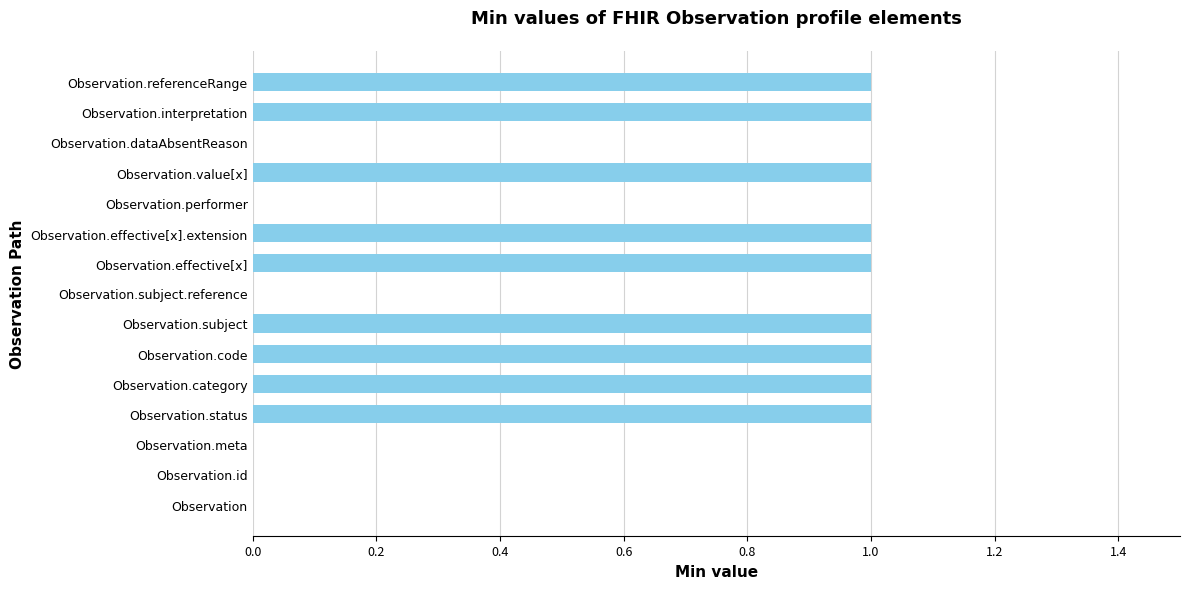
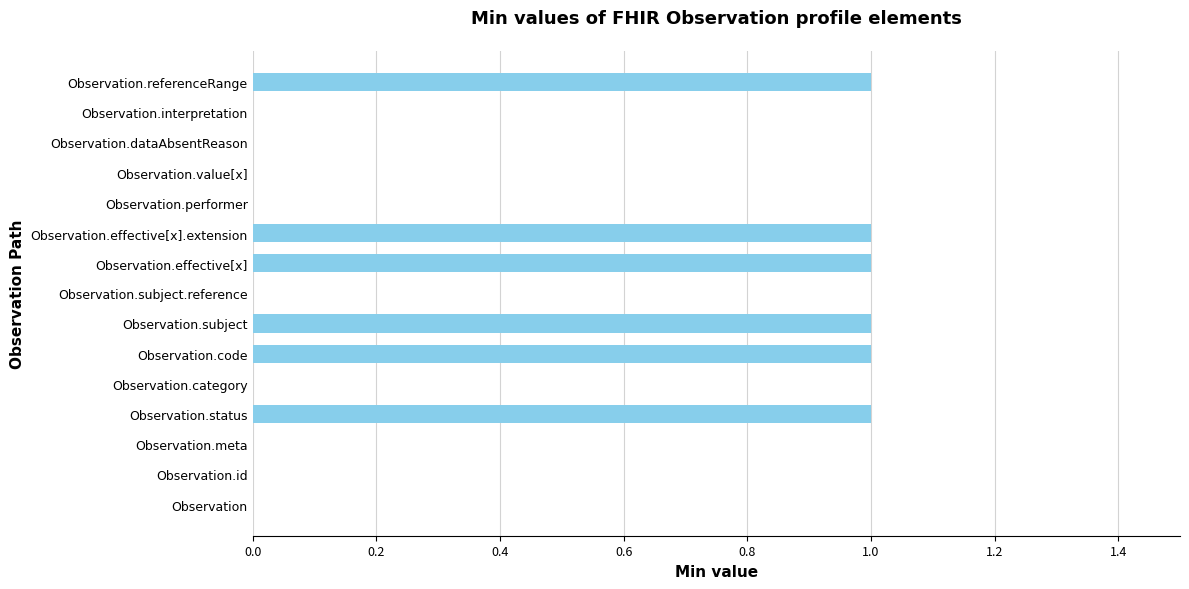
Observation.interpretation: 1 -> 0
Observation.value[x]: 1 -> 0
Observation.category: 1 -> 0
